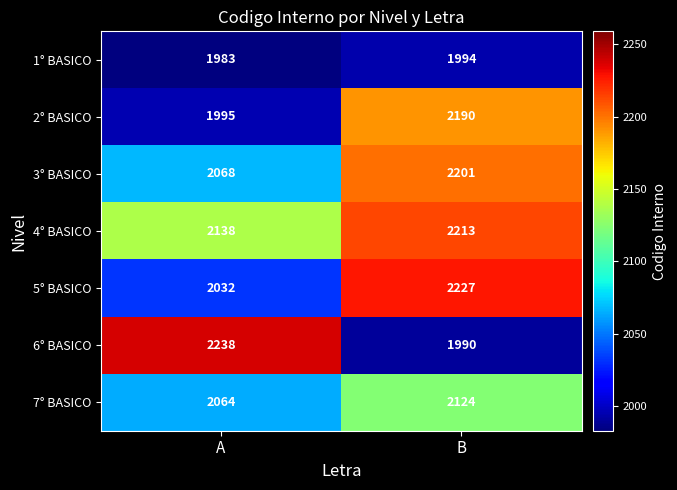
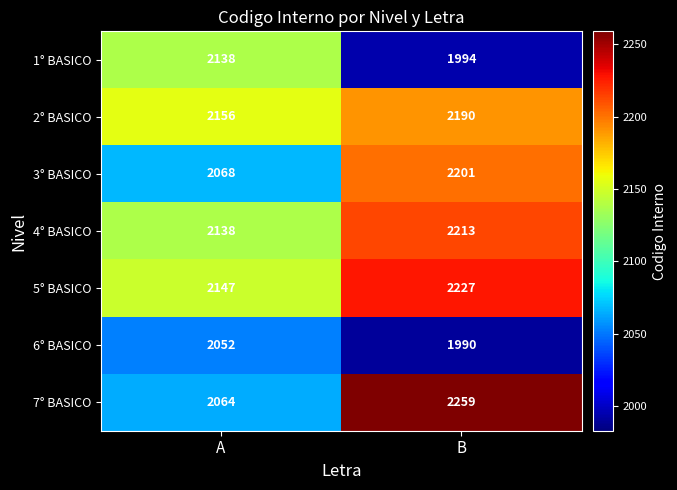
1° BASICO, A: 1983 -> 2138
2° BASICO, A: 1995 -> 2156
5° BASICO, A: 2032 -> 2147
6° BASICO, A: 2238 -> 2052
7° BASICO, B: 2124 -> 2259
